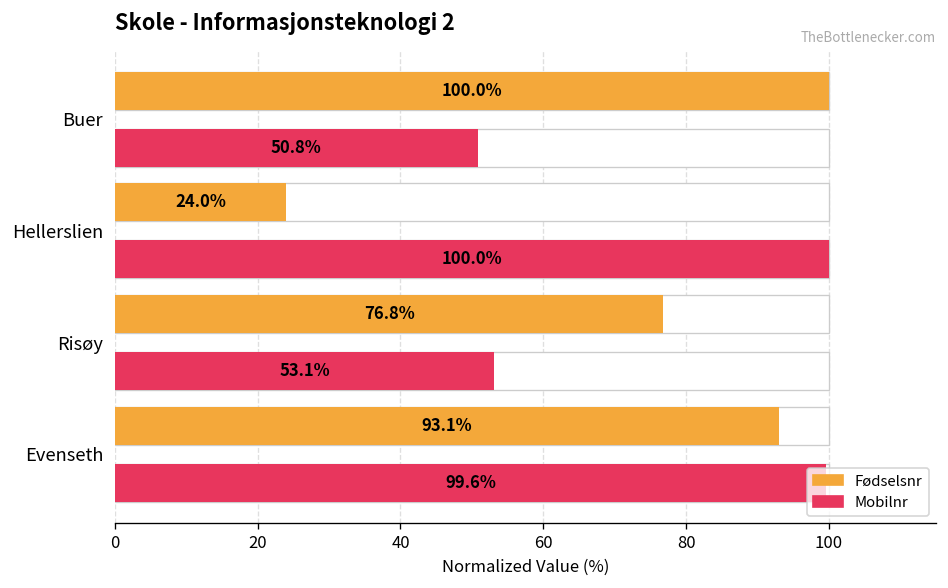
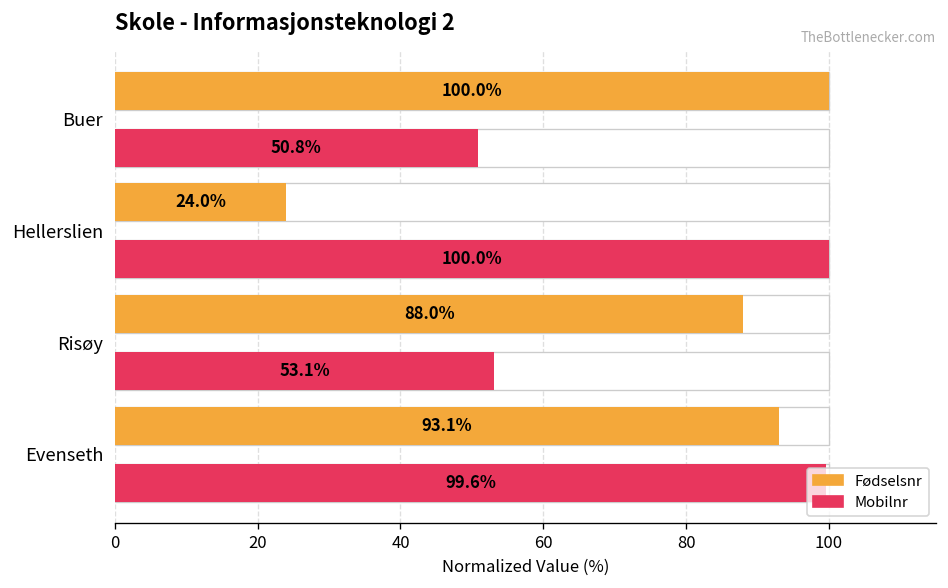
Fødselsnr, Risøy: 76.8% -> 88.0%
